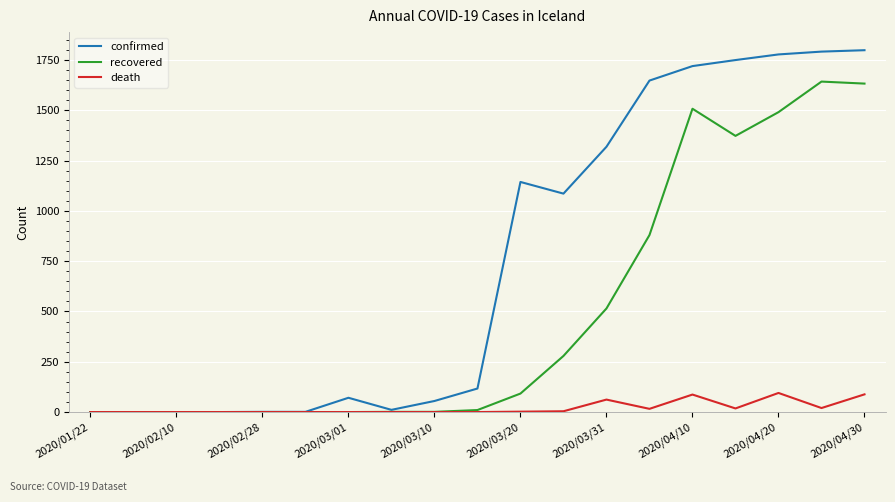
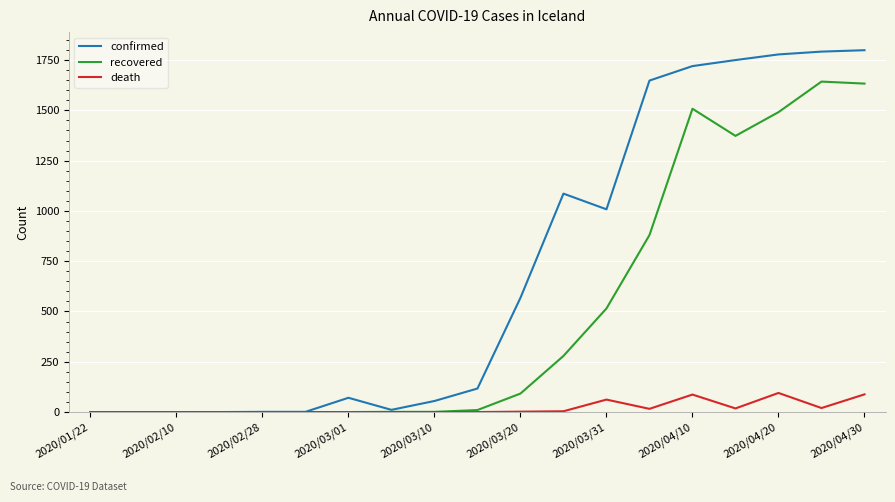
confirmed, 2020/03/20: 1140 -> 570
confirmed, 2020/03/31: 1320 -> 1010
